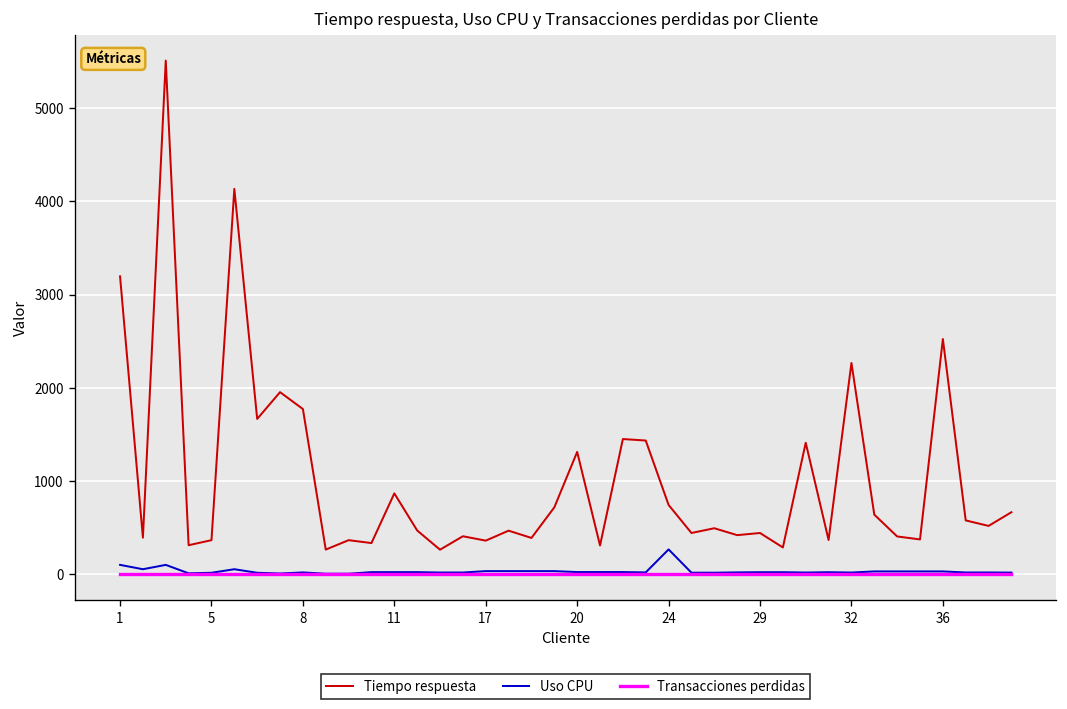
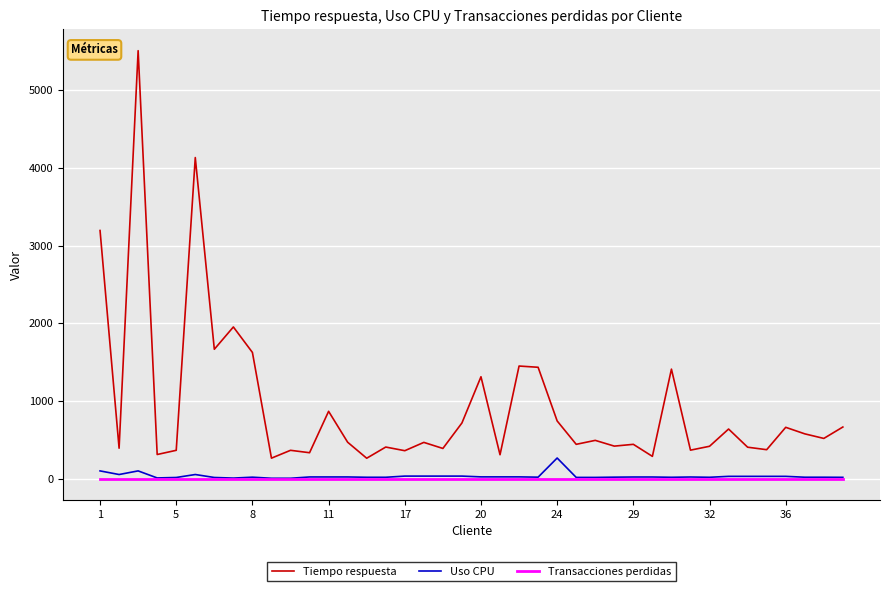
Tiempo respuesta, 8: 1800 -> 1600
Tiempo respuesta, 32: 2300 -> 400
Tiempo respuesta, 36: 2500 -> 700
